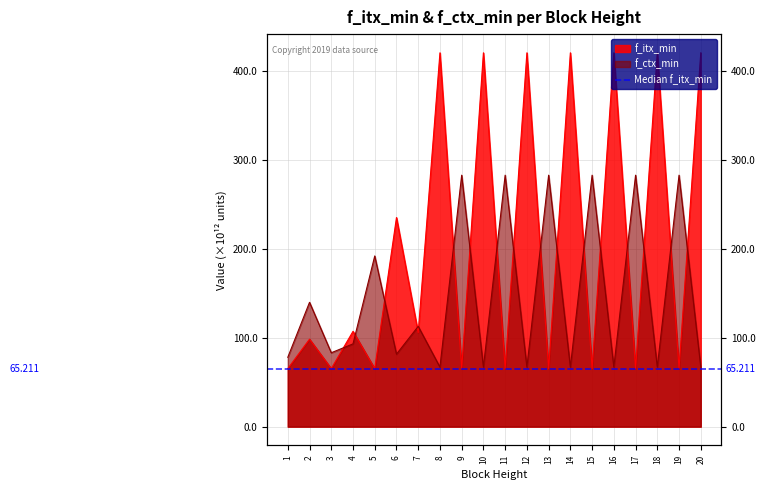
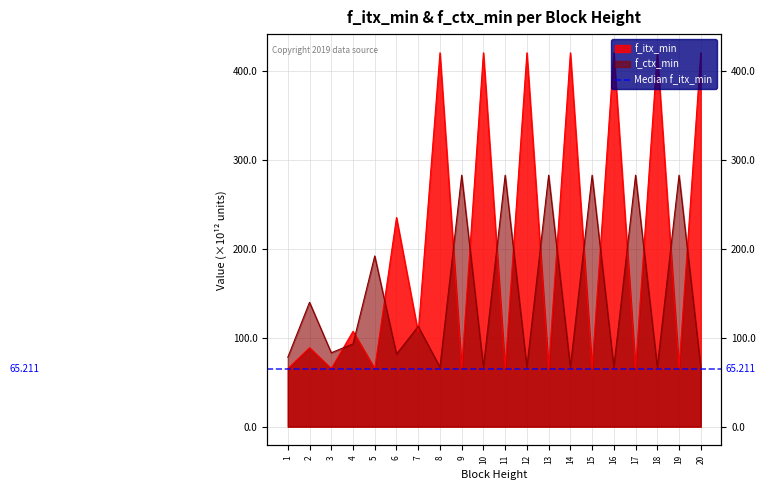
f_itx_min, 2: 100 -> 90
